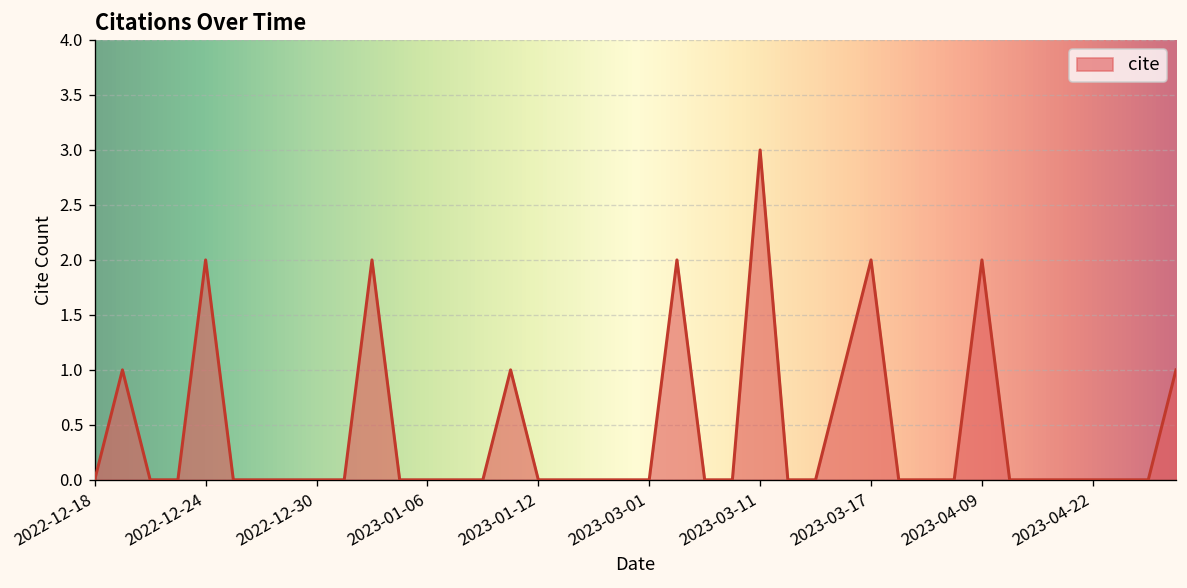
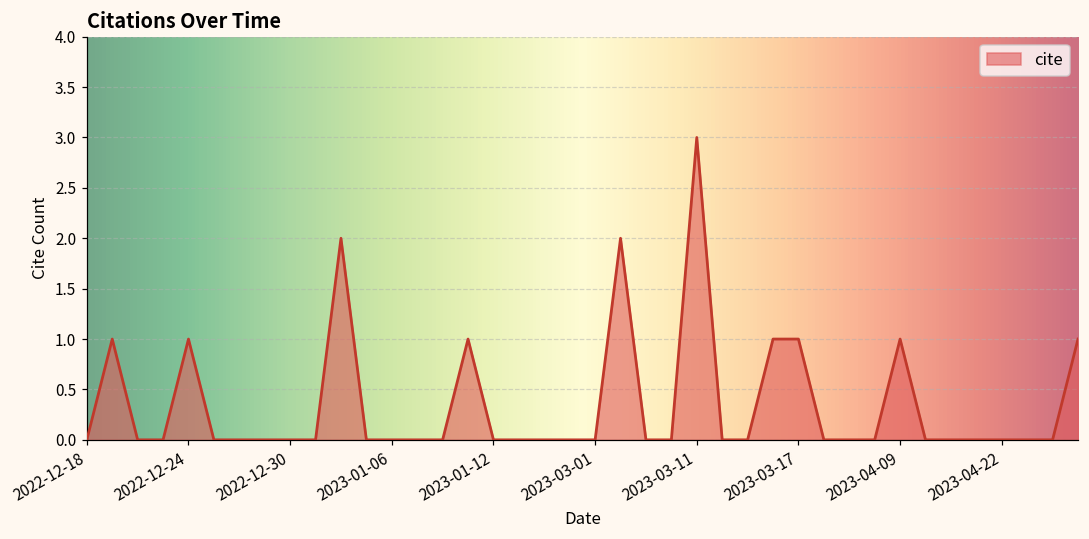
2022-12-24: 2 -> 1
2023-03-17: 2 -> 1
2023-04-09: 2 -> 1
